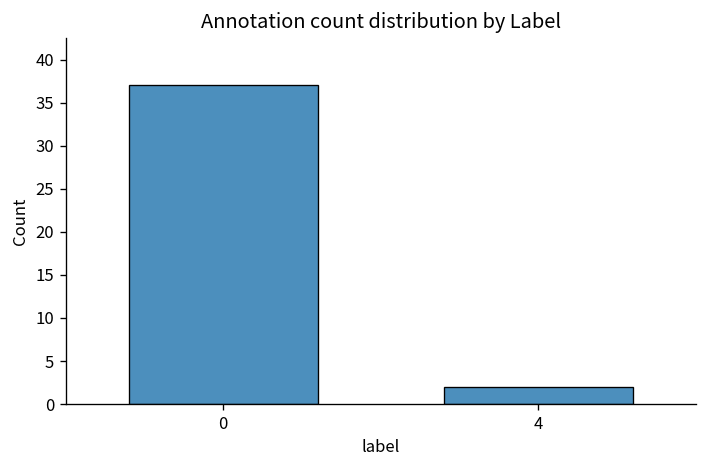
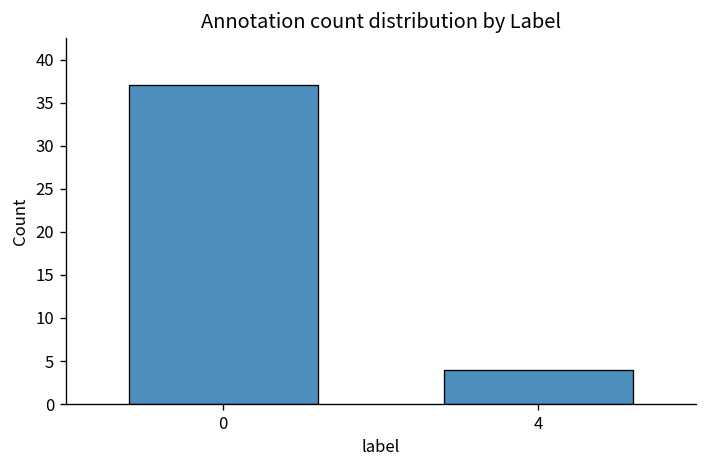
4: 2 -> 4
